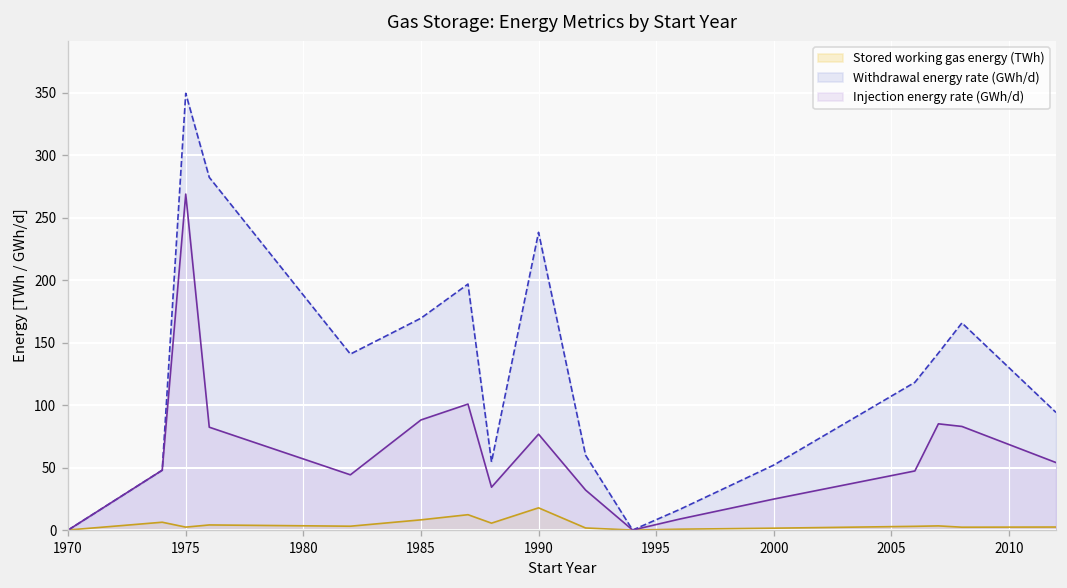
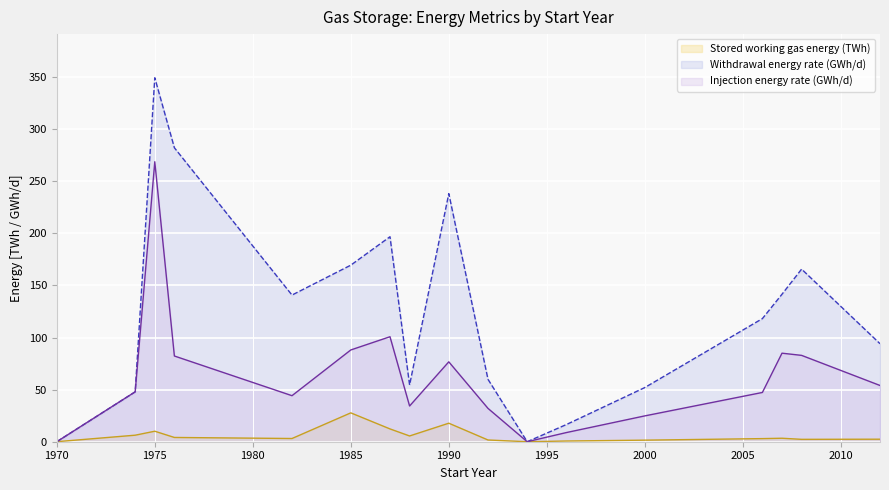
Stored working gas energy (TWh), 1975: 2 -> 10
Stored working gas energy (TWh), 1985: 8 -> 28
